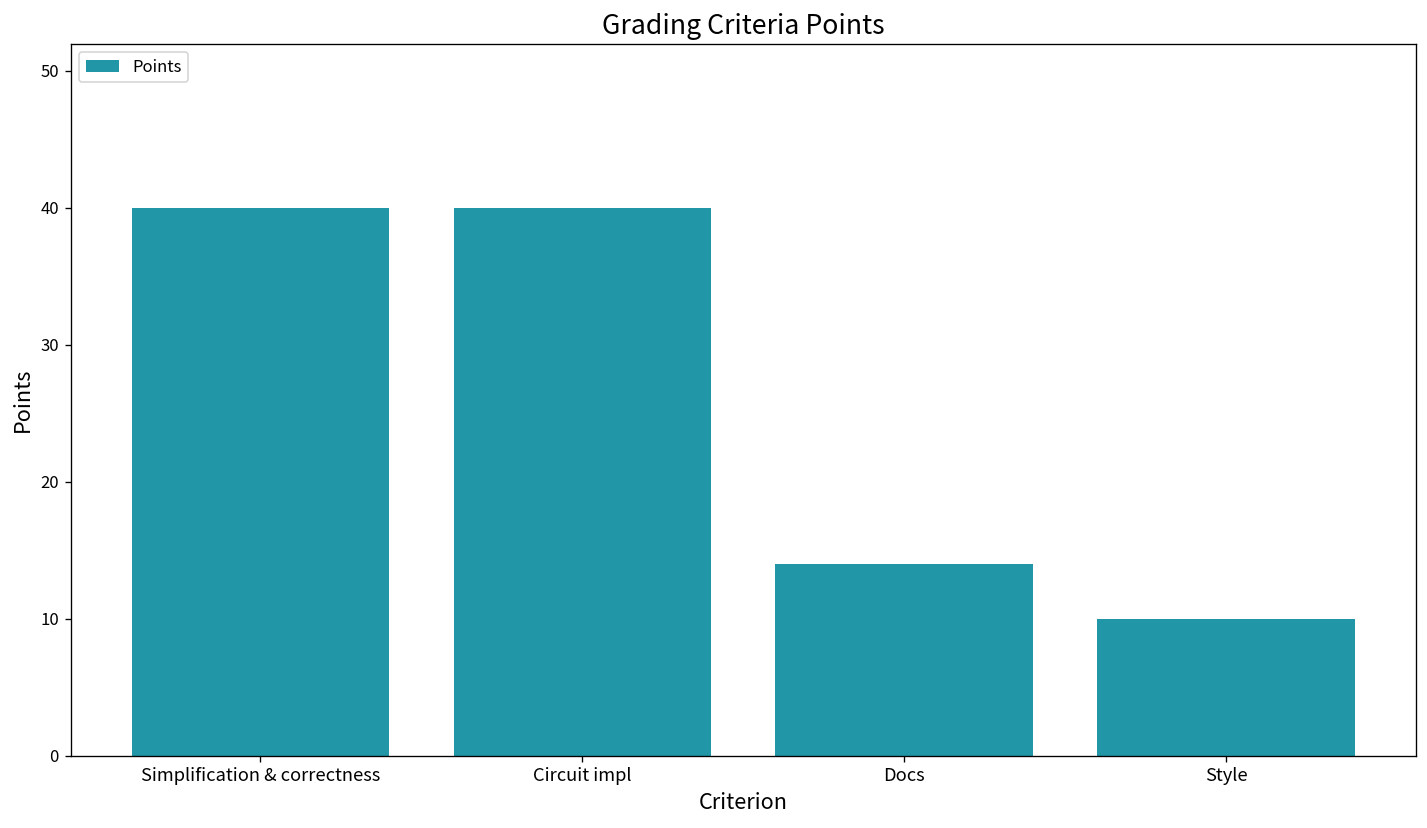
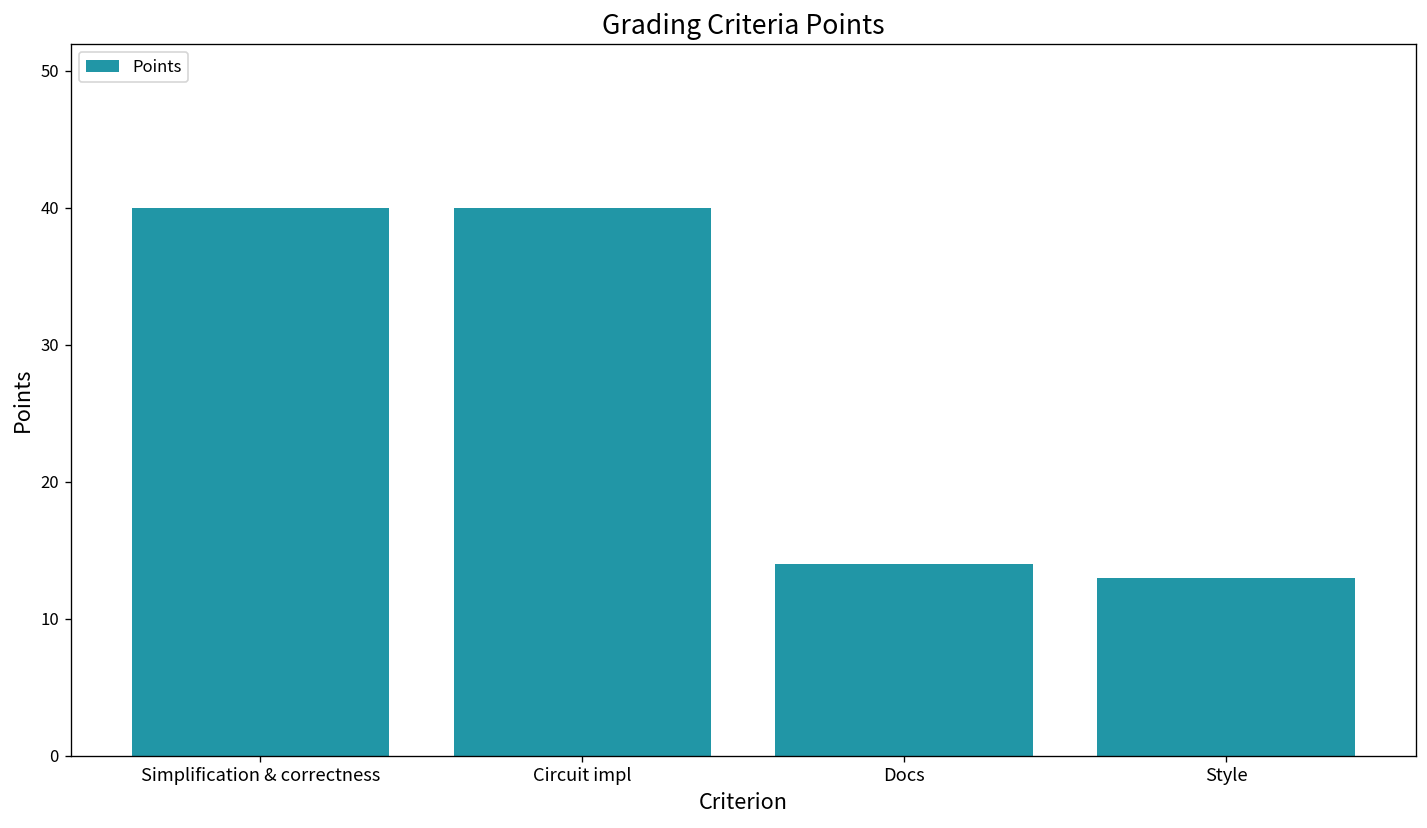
Style: 10 -> 13
